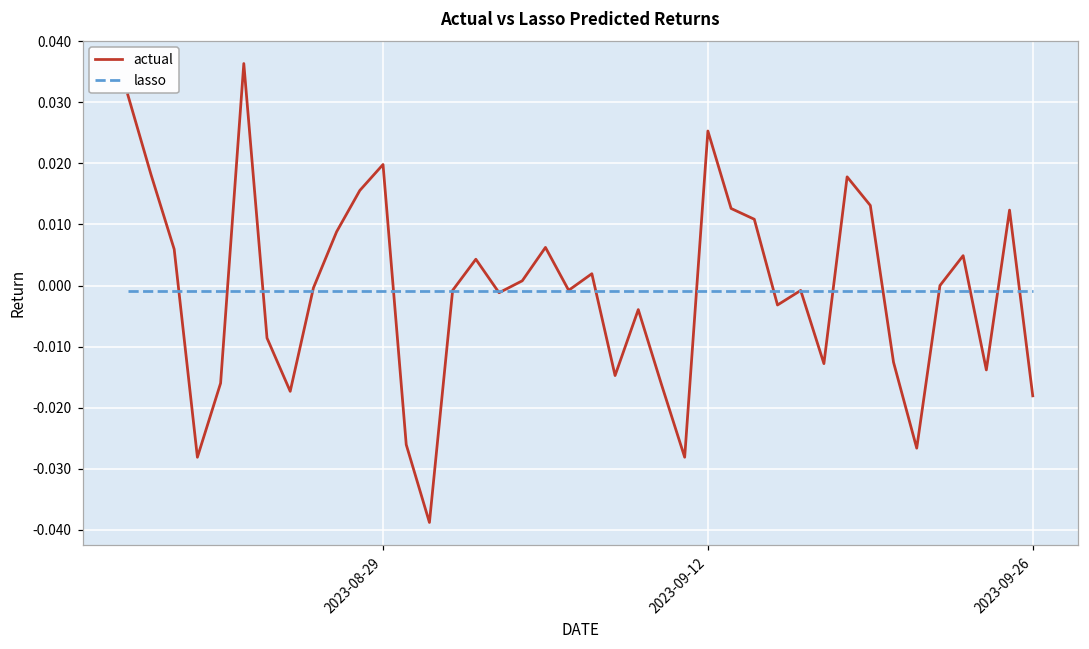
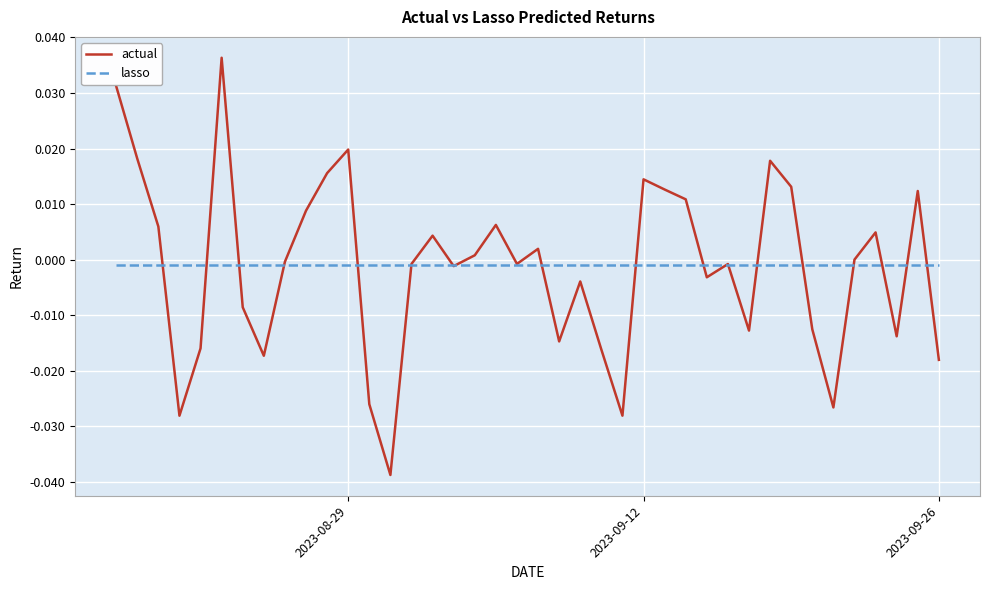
actual, 2023-09-12: 0.025 -> 0.014
